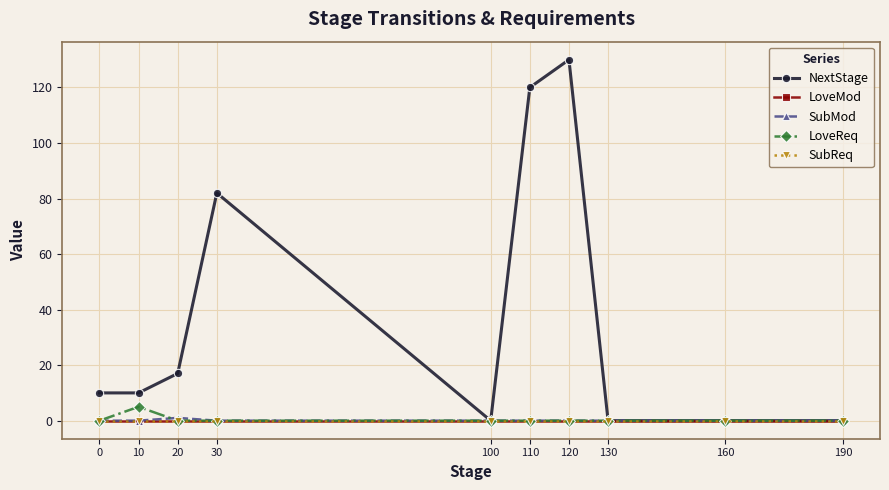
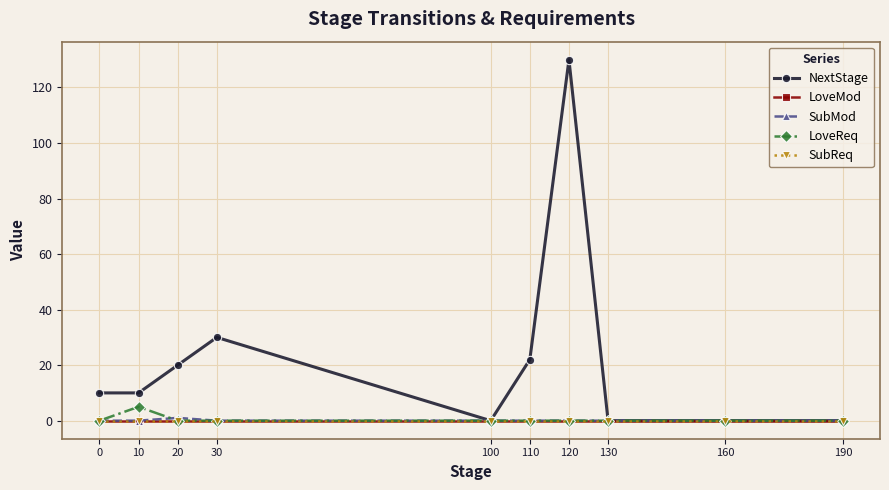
NextStage, 20: 17 -> 20
NextStage, 30: 82 -> 30
NextStage, 110: 120 -> 22
